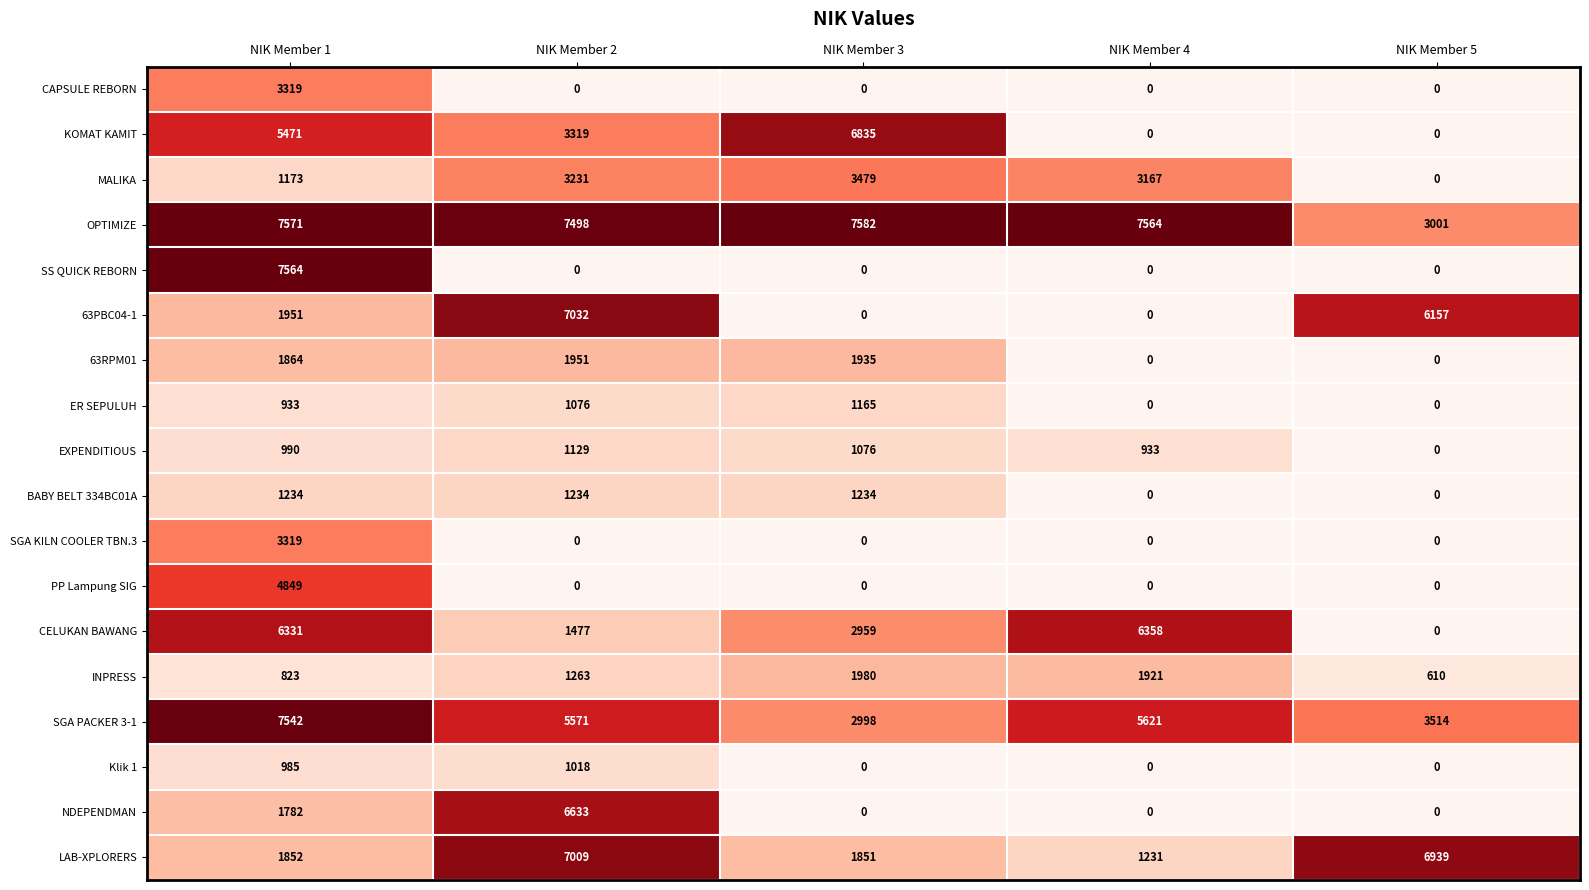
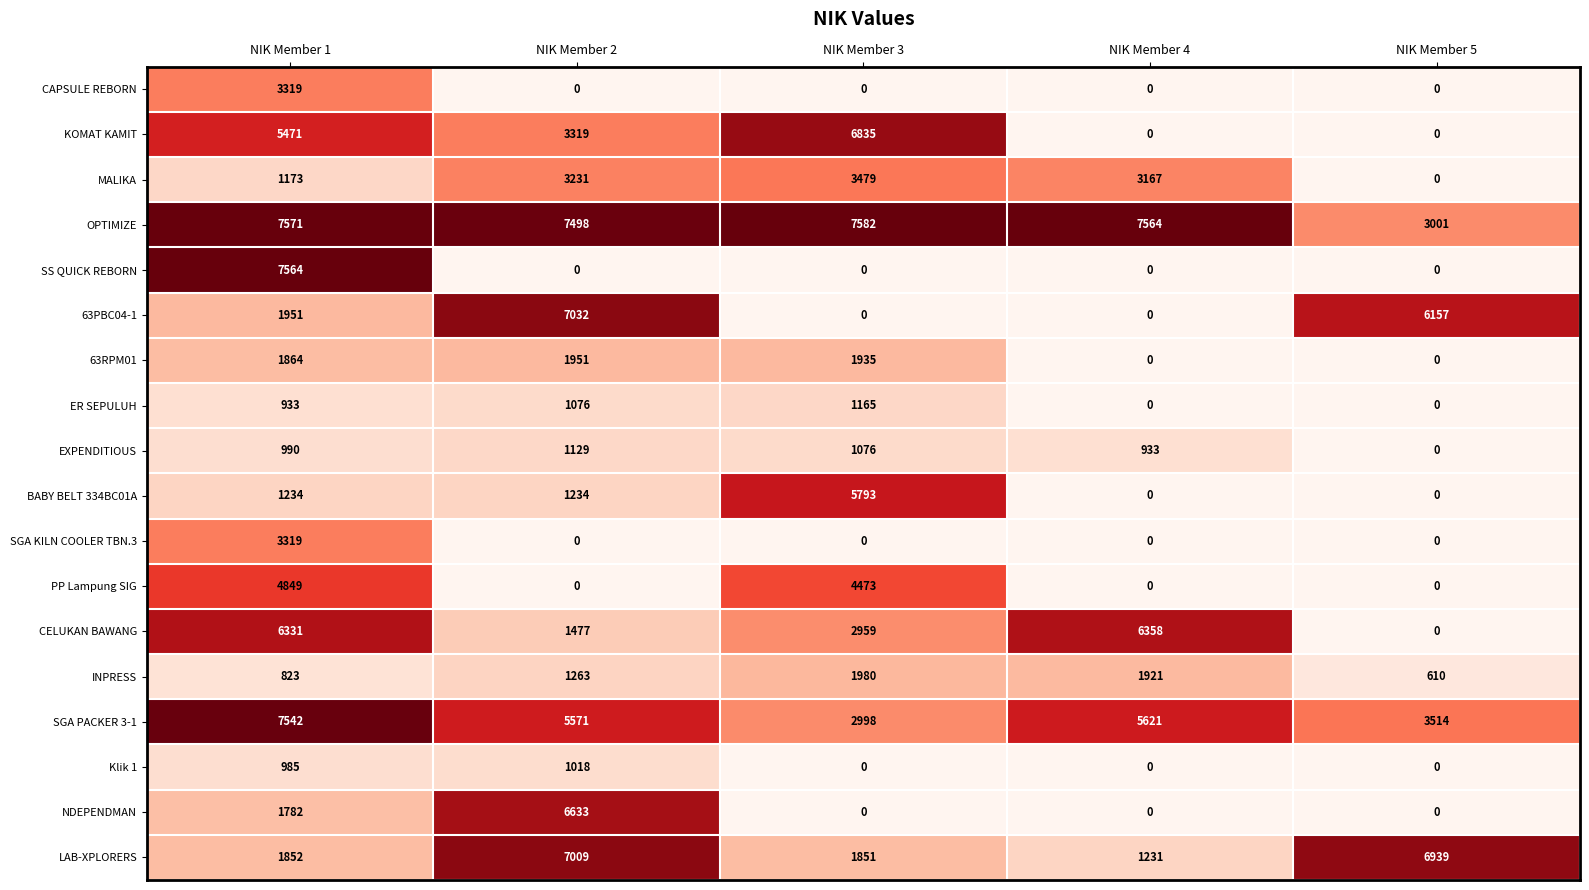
BABY BELT 334BC01A, NIK Member 3: 1234 -> 5793
PP Lampung SIG, NIK Member 3: 0 -> 4473
